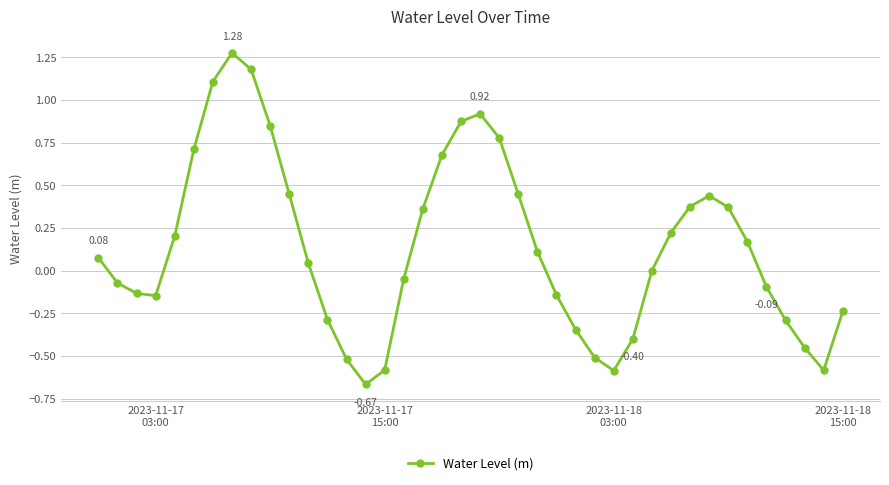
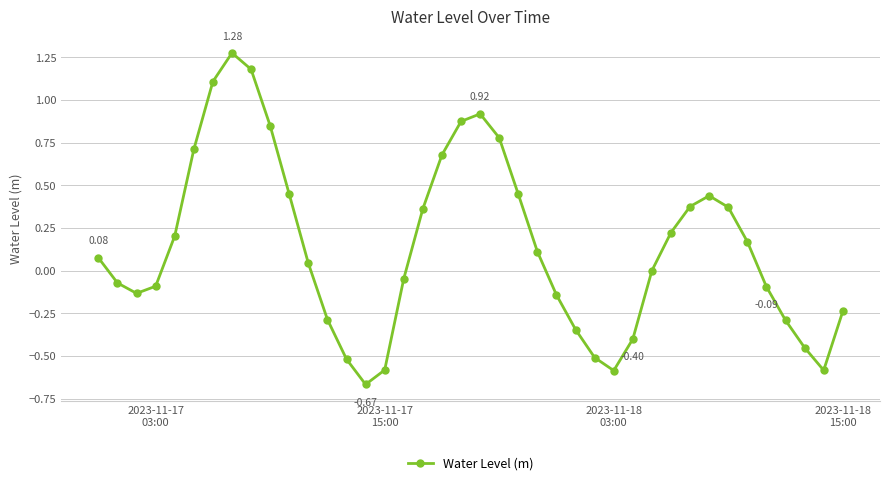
2023-11-17 03:00: -0.15 -> -0.09
